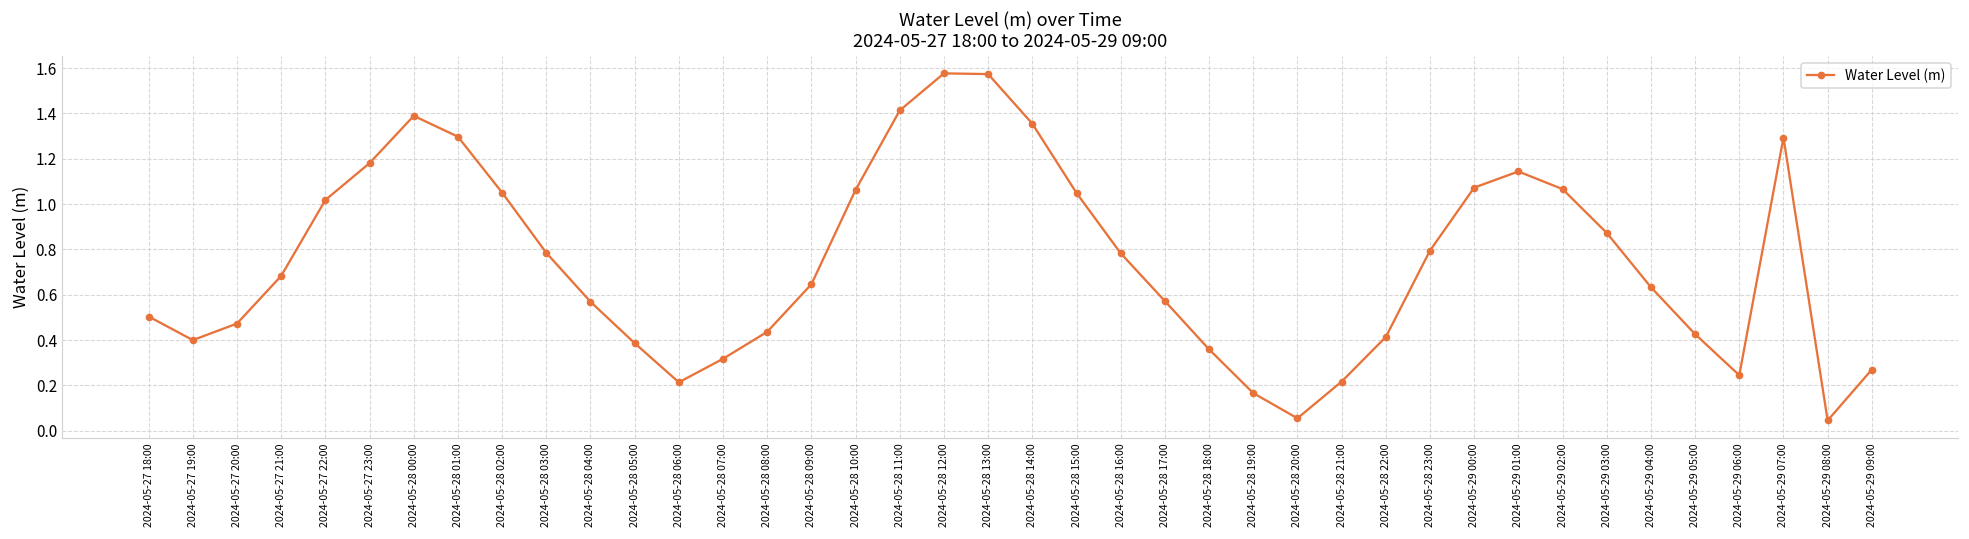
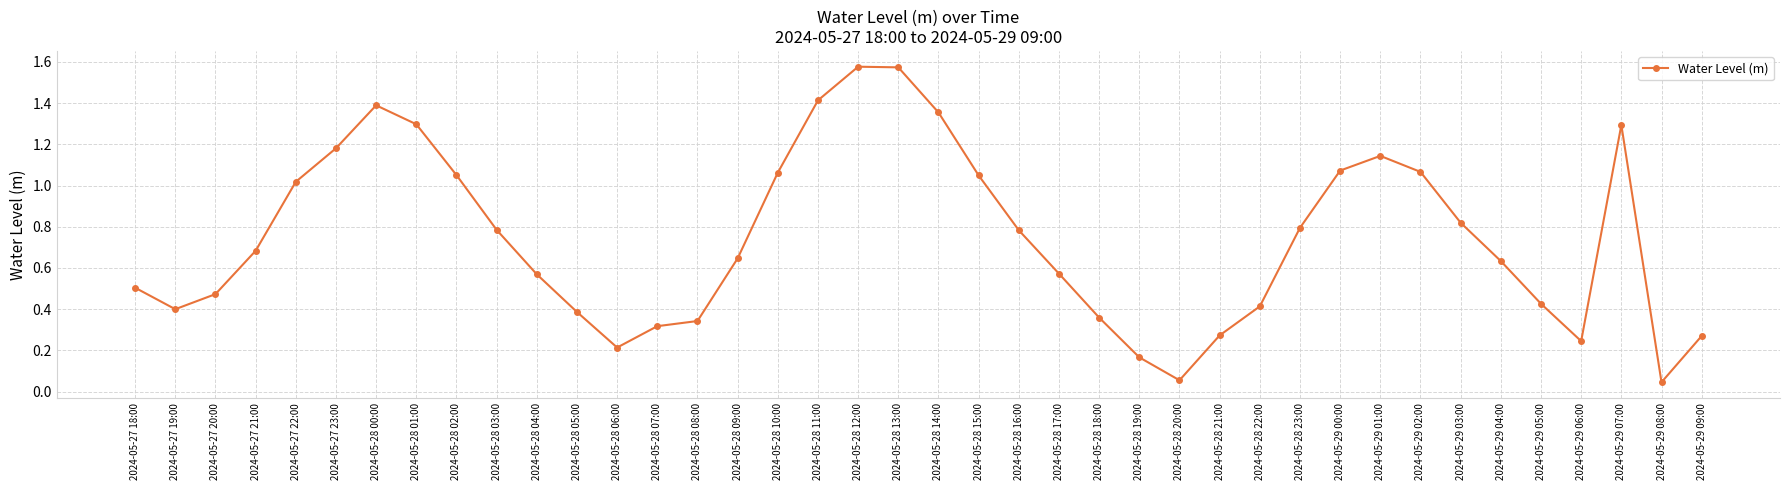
2024-05-28 08:00: 0.44 -> 0.34
2024-05-28 21:00: 0.22 -> 0.27
2024-05-29 03:00: 0.87 -> 0.82
